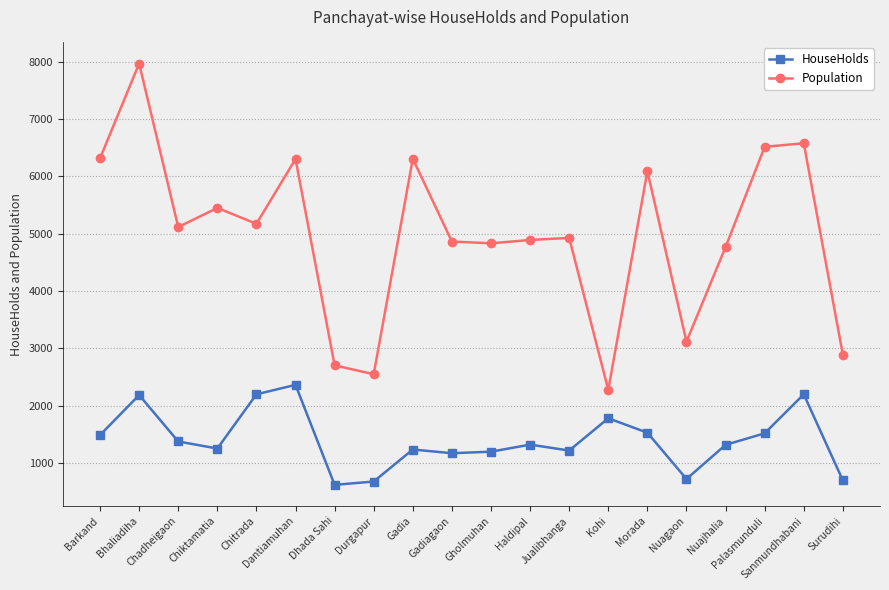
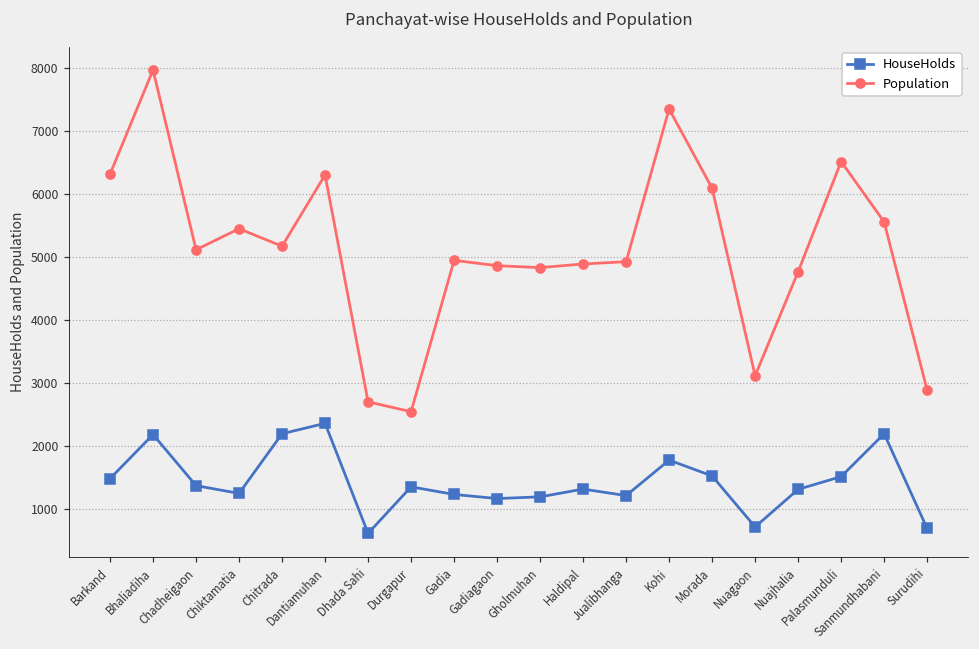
HouseHolds, Durgapur: 700 -> 1400
Population, Gadia: 6300 -> 4900
Population, Kohi: 2300 -> 7300
Population, Sanmundhabani: 6600 -> 5600
